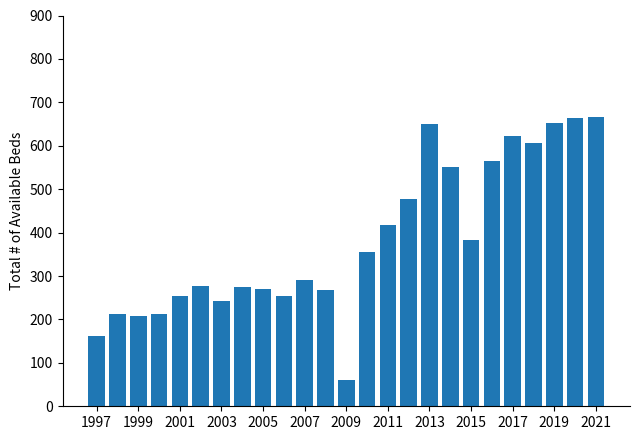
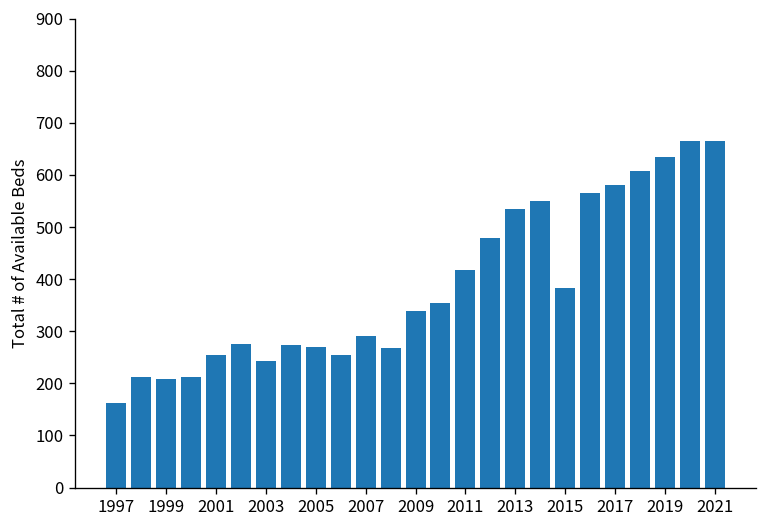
2009: 60 -> 340
2013: 650 -> 530
2017: 620 -> 580
2019: 650 -> 630
